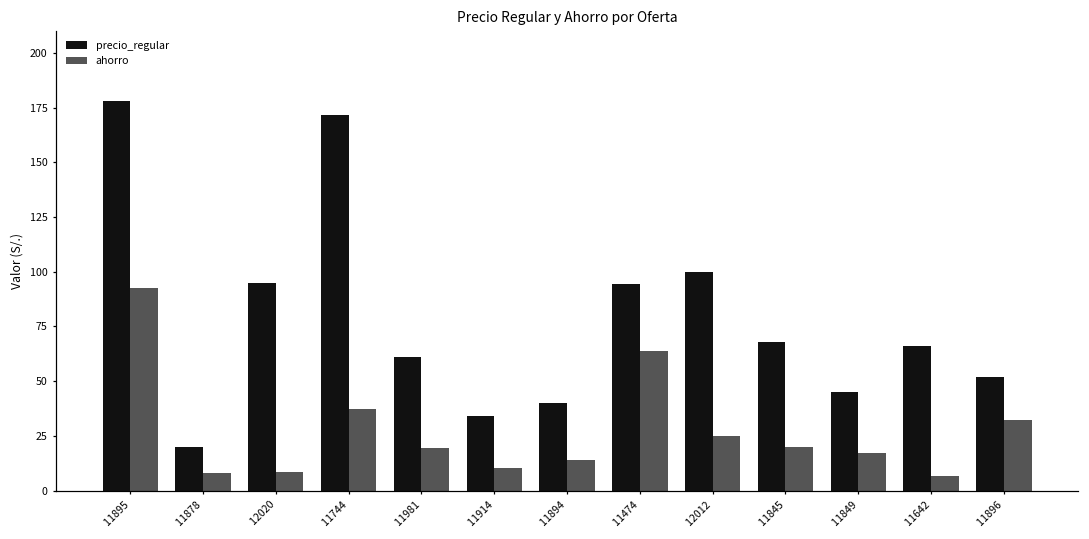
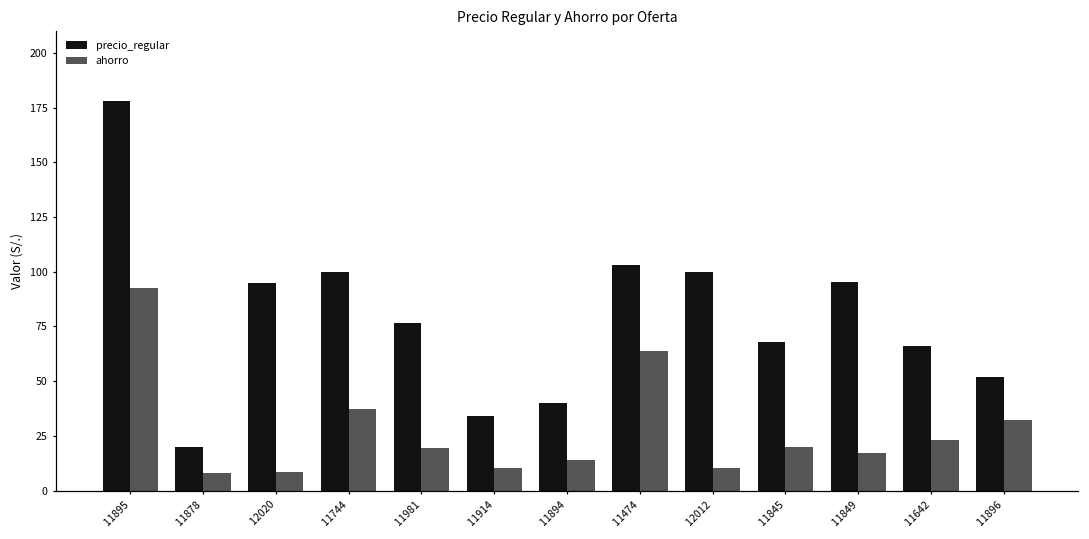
precio_regular, 11744: 172 -> 100
precio_regular, 11981: 61 -> 77
precio_regular, 11474: 94 -> 103
ahorro, 12012: 25 -> 10
precio_regular, 11849: 45 -> 95
ahorro, 11642: 7 -> 23
